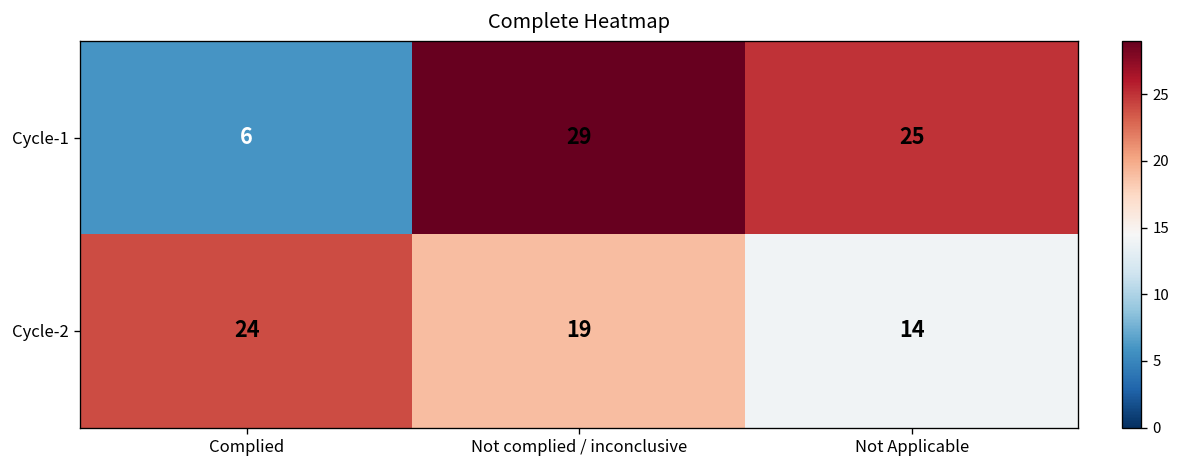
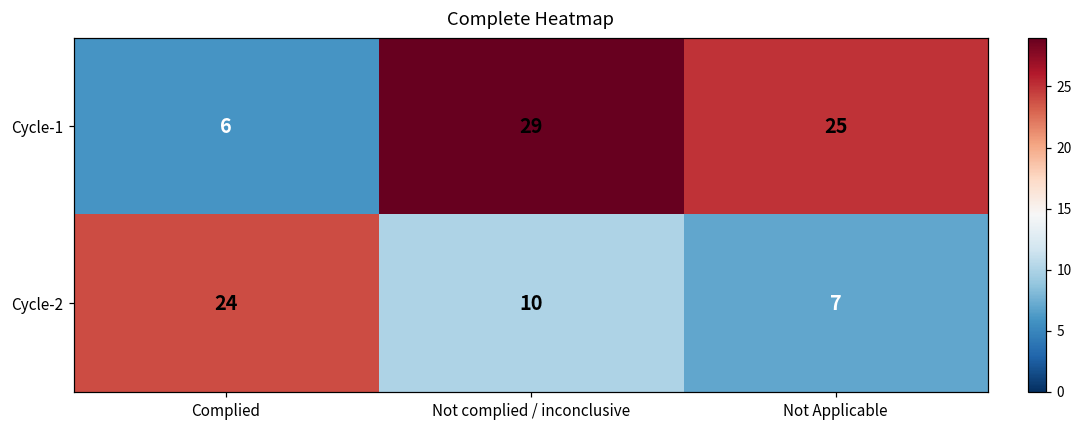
Cycle-2, Not complied / inconclusive: 19 -> 10
Cycle-2, Not Applicable: 14 -> 7
